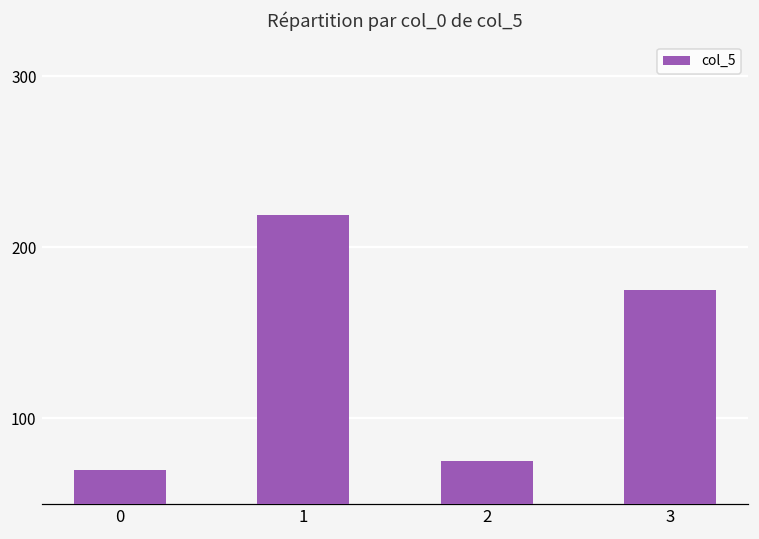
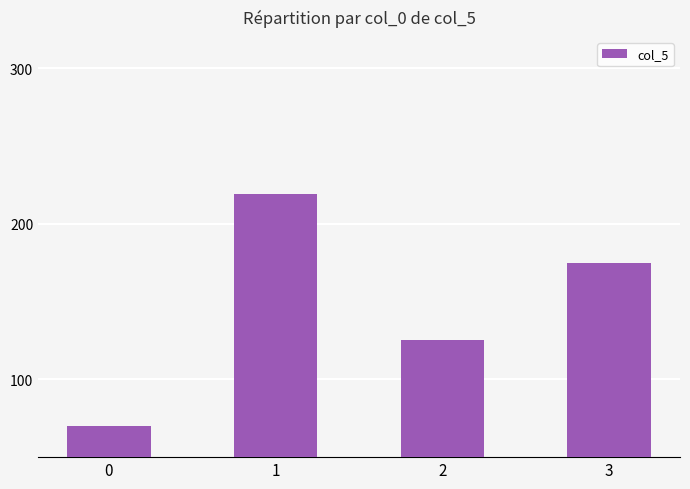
2: 75 -> 125
